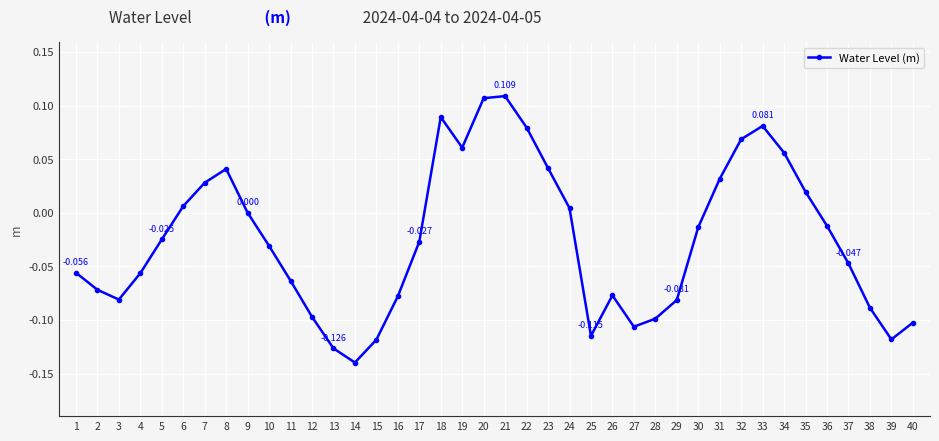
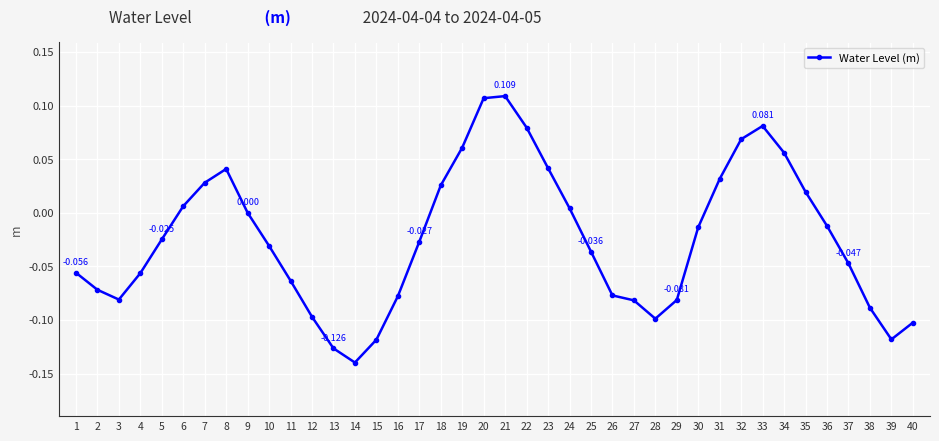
18: 0.089 -> 0.026
25: -0.115 -> -0.036
27: -0.106 -> -0.082
